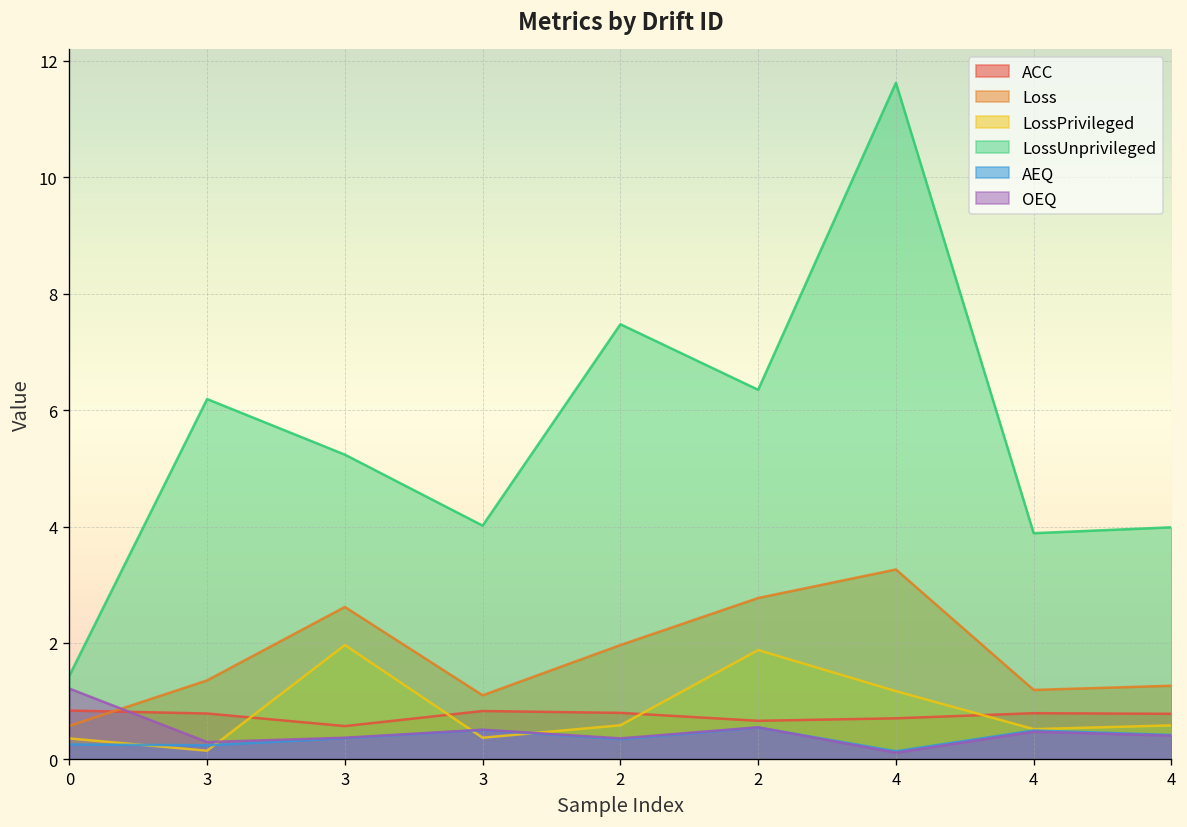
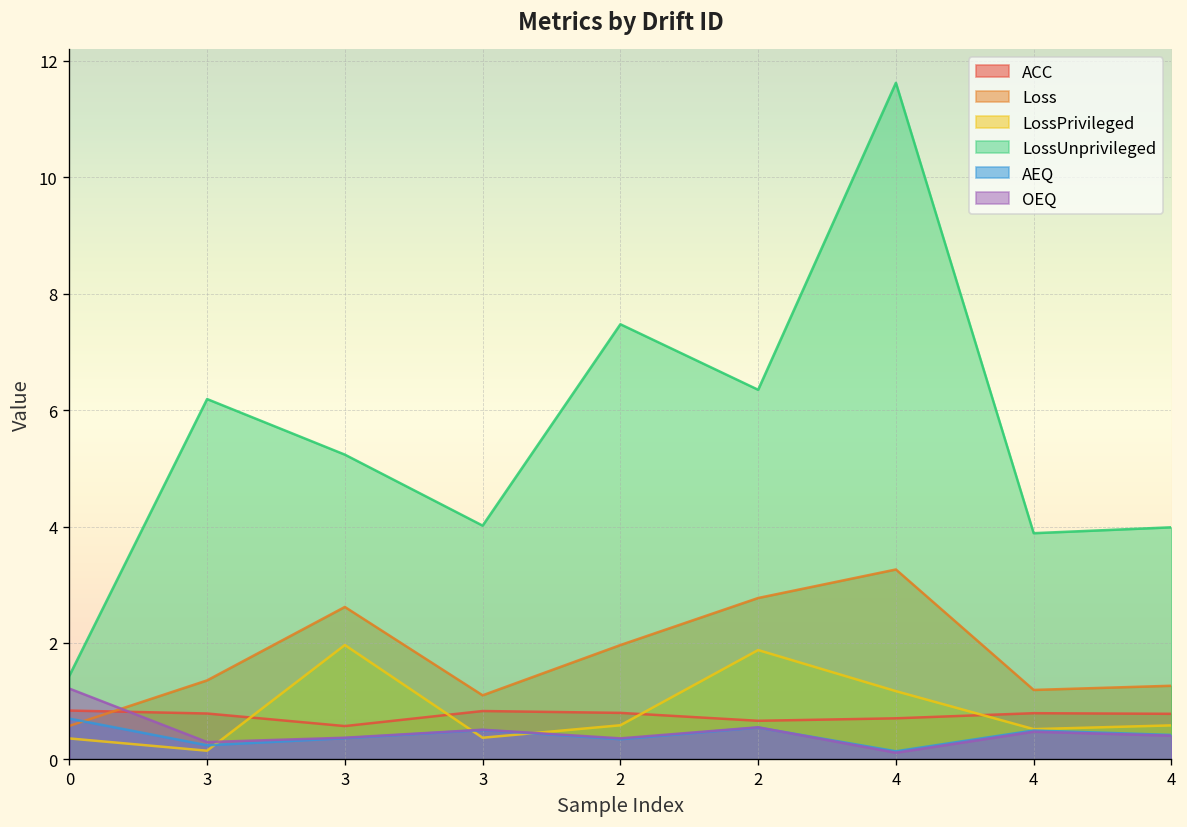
AEQ, 0: 0.3 -> 0.7
